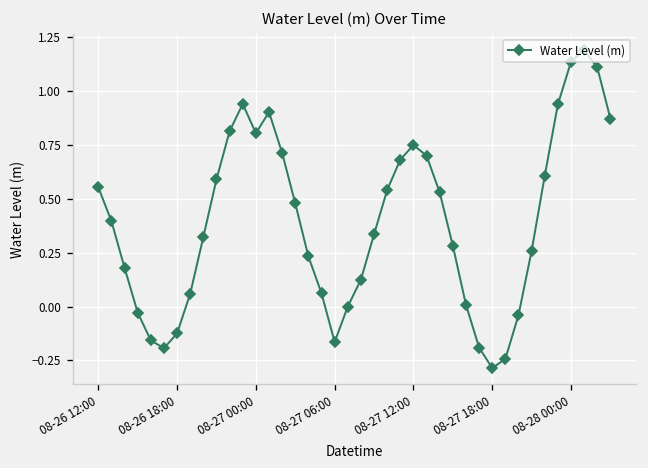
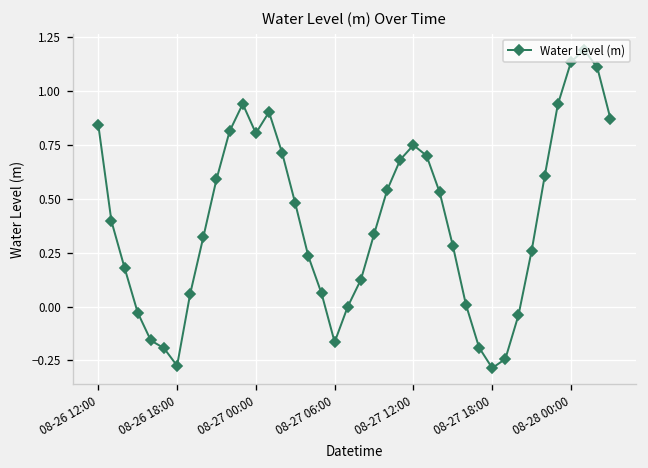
08-26 12:00: 0.55 -> 0.84
08-26 18:00: -0.12 -> -0.27
